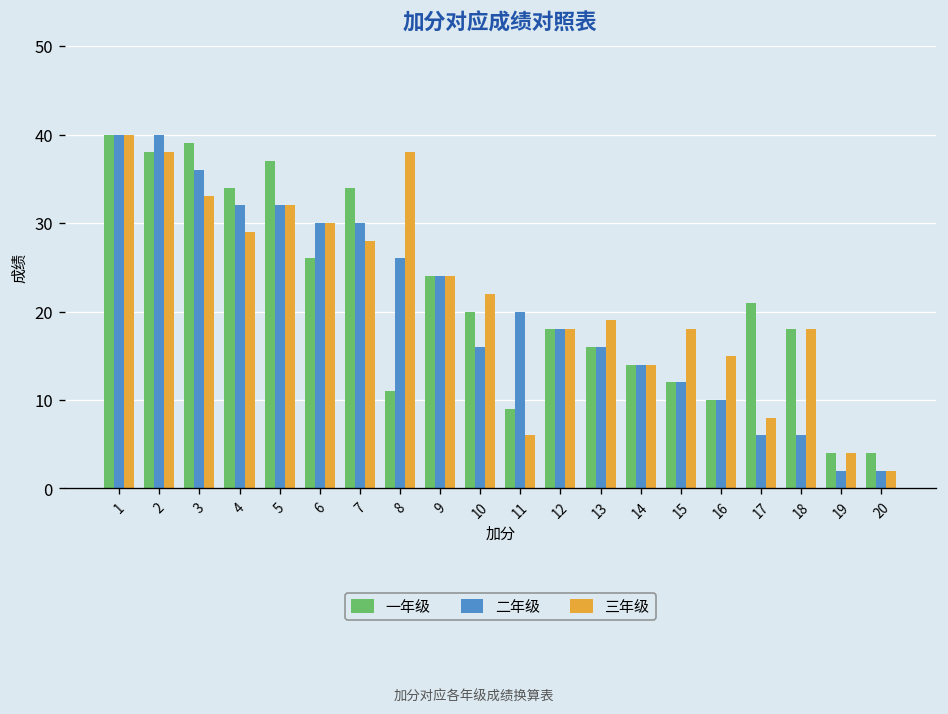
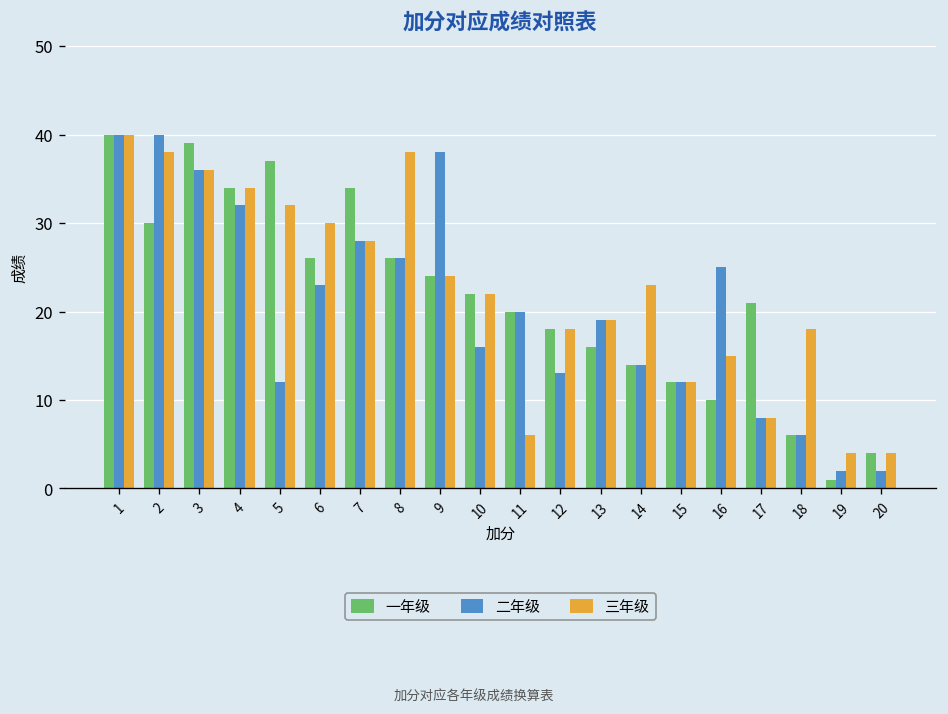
一年级, 2: 38 -> 30
三年级, 3: 33 -> 36
三年级, 4: 29 -> 34
二年级, 5: 32 -> 12
二年级, 6: 30 -> 23
二年级, 7: 30 -> 28
一年级, 8: 11 -> 26
二年级, 9: 24 -> 38
一年级, 10: 20 -> 22
一年级, 11: 9 -> 20
二年级, 12: 18 -> 13
二年级, 13: 16 -> 19
三年级, 14: 14 -> 23
三年级, 15: 18 -> 12
二年级, 16: 10 -> 25
二年级, 17: 6 -> 8
一年级, 18: 18 -> 6
一年级, 19: 4 -> 1
三年级, 20: 2 -> 4
